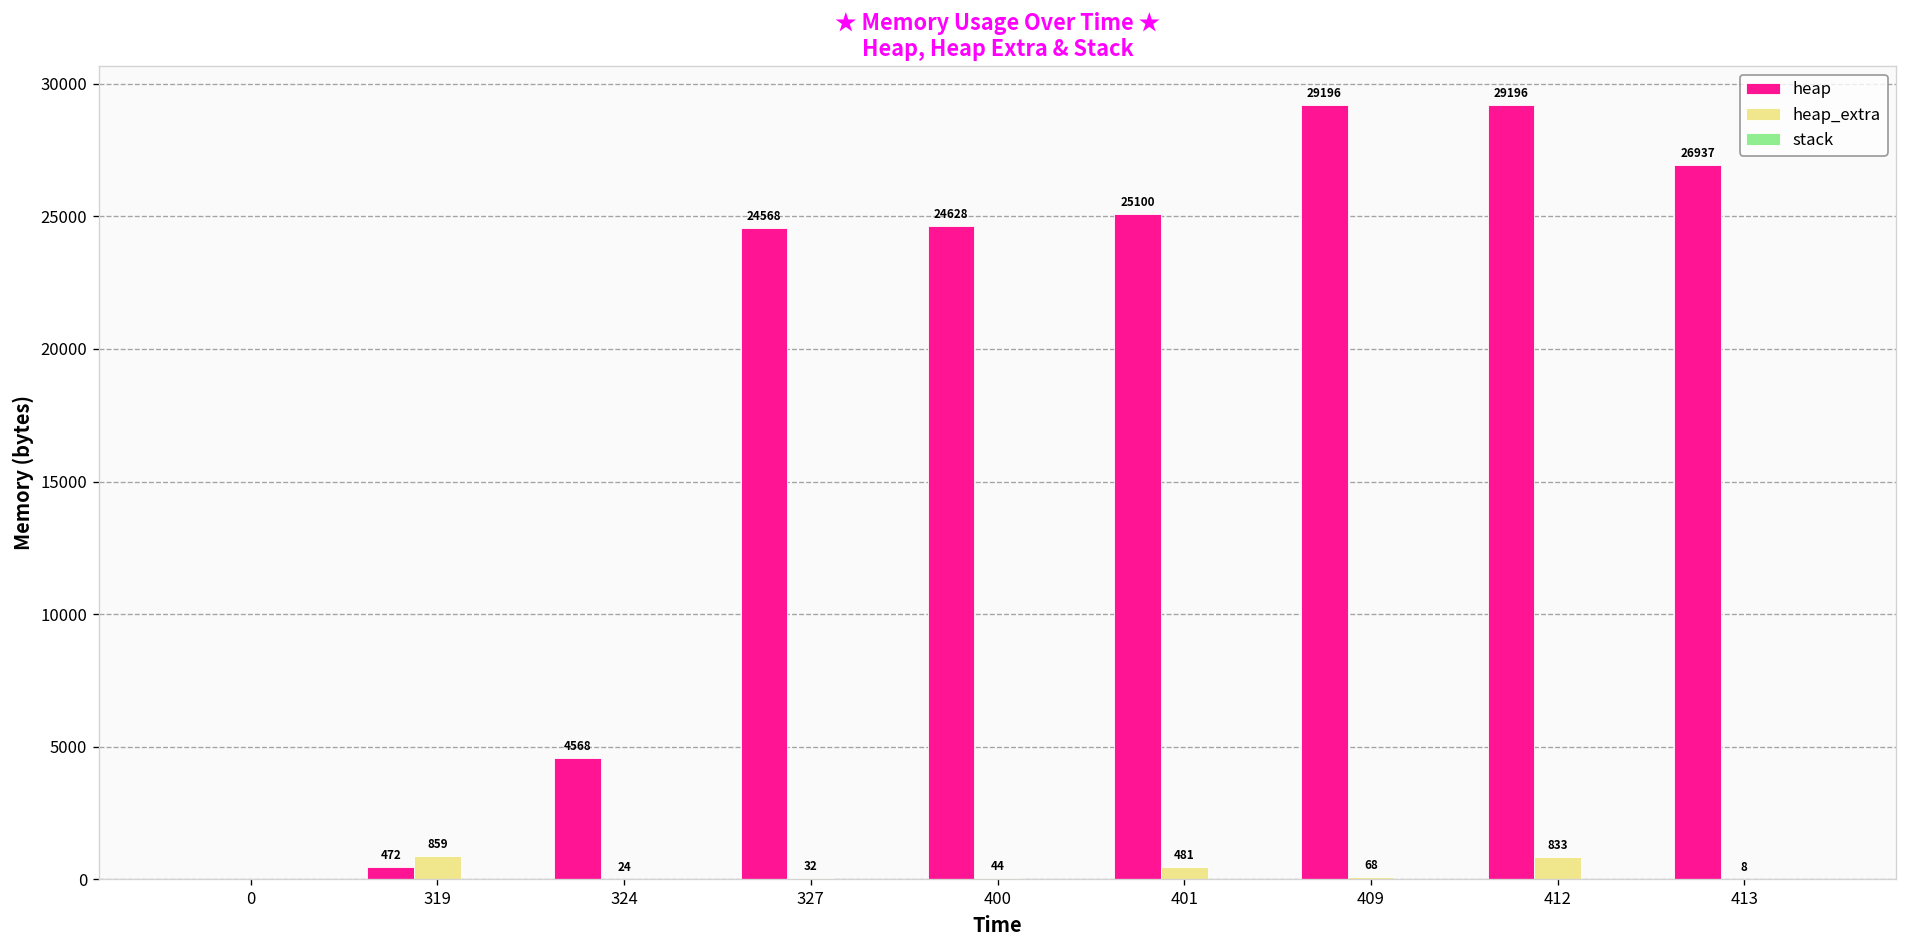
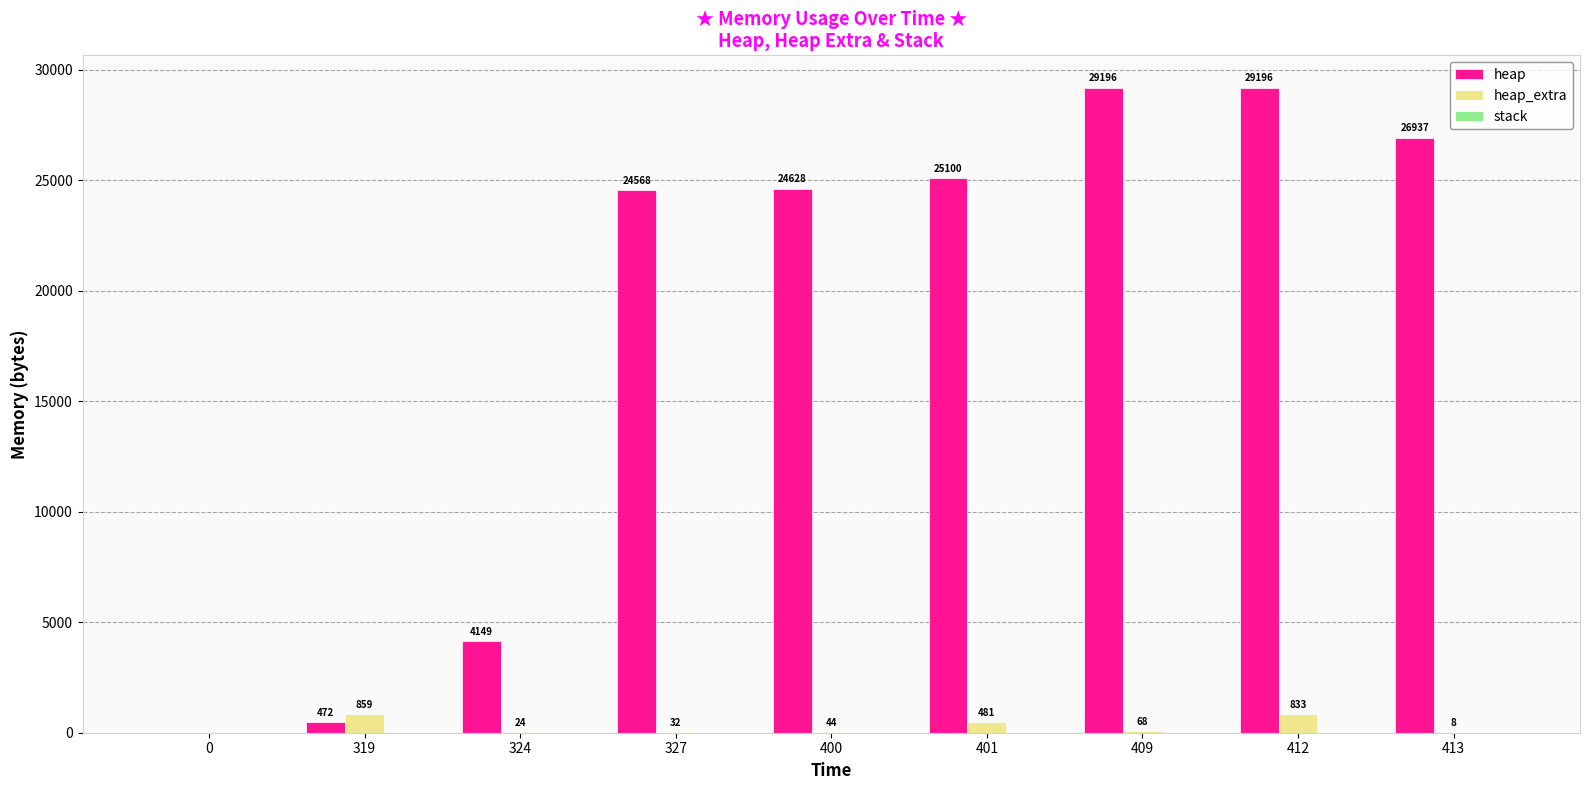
heap, 324: 4568 -> 4149
